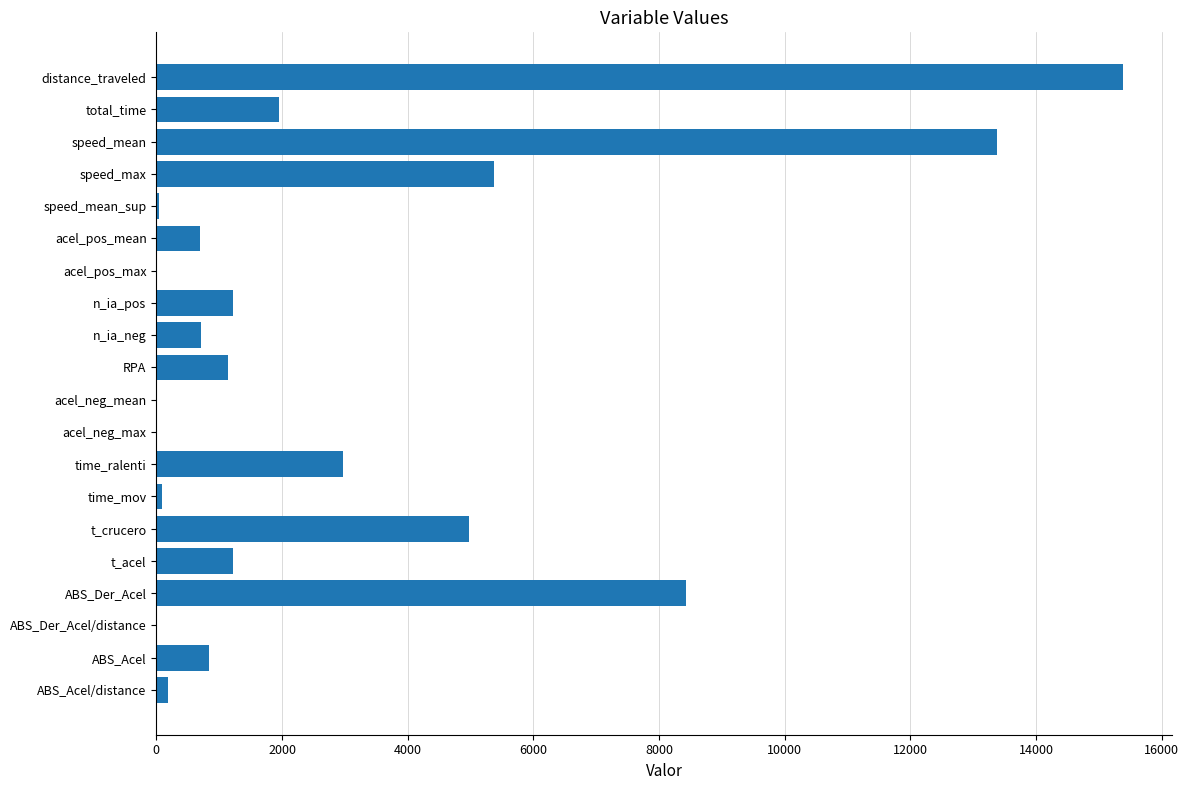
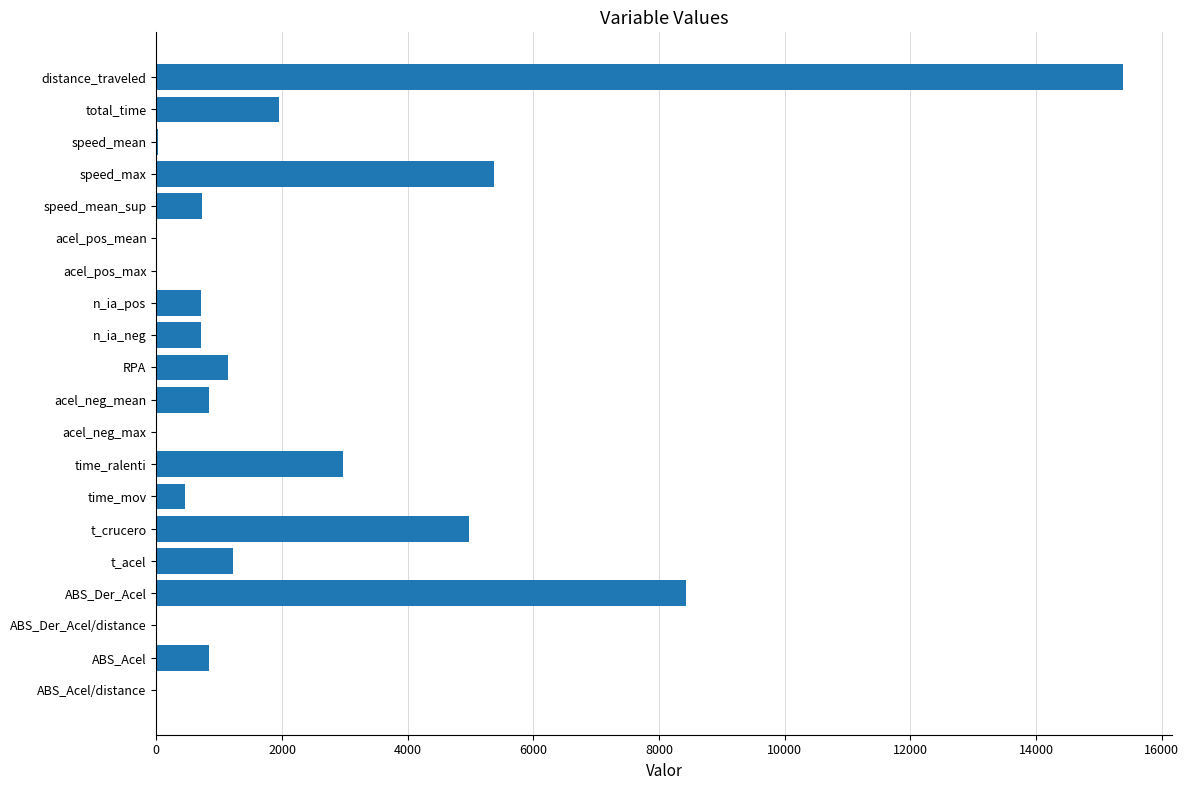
speed_mean: 13400 -> 0
speed_mean_sup: 0 -> 700
acel_pos_mean: 700 -> 0
n_ia_pos: 1200 -> 700
acel_neg_mean: 0 -> 800
time_mov: 100 -> 500
ABS_Acel/distance: 200 -> 0
